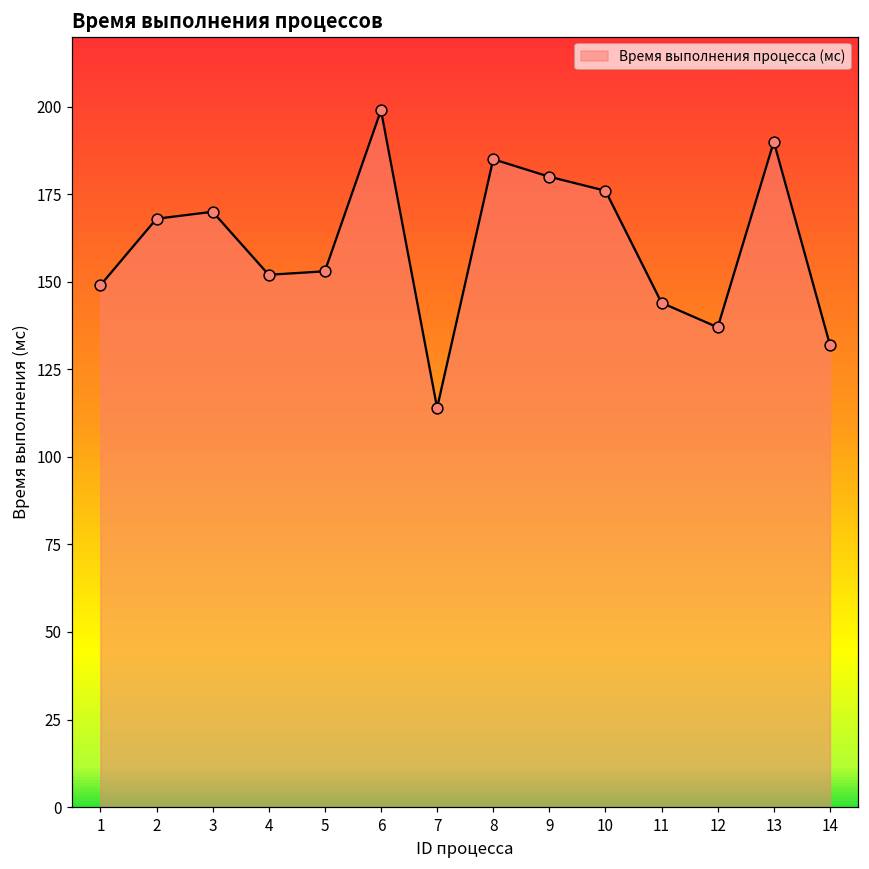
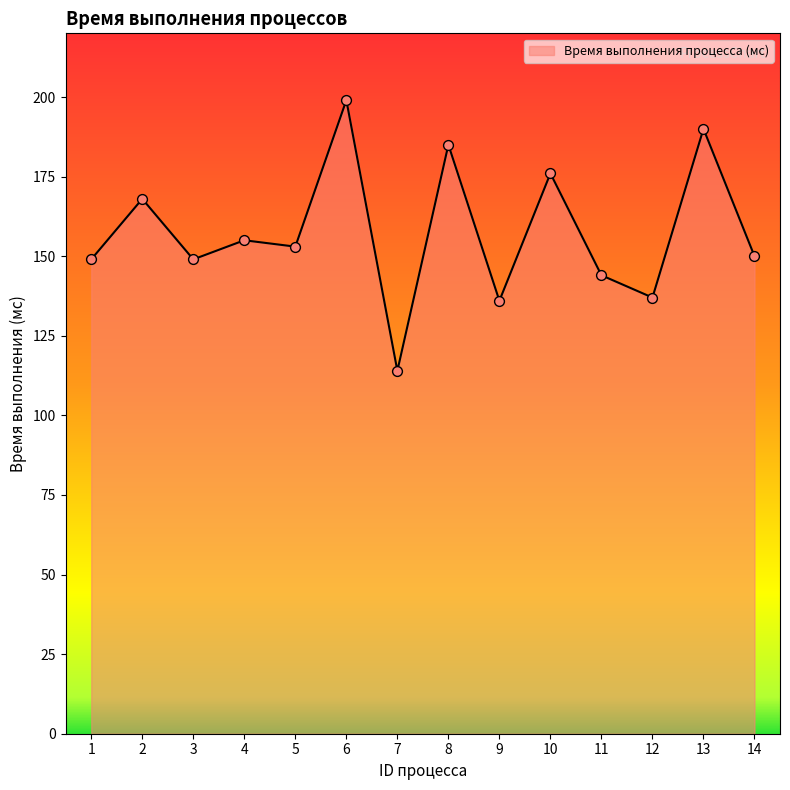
3: 170 -> 149
4: 152 -> 155
9: 180 -> 136
14: 132 -> 150
